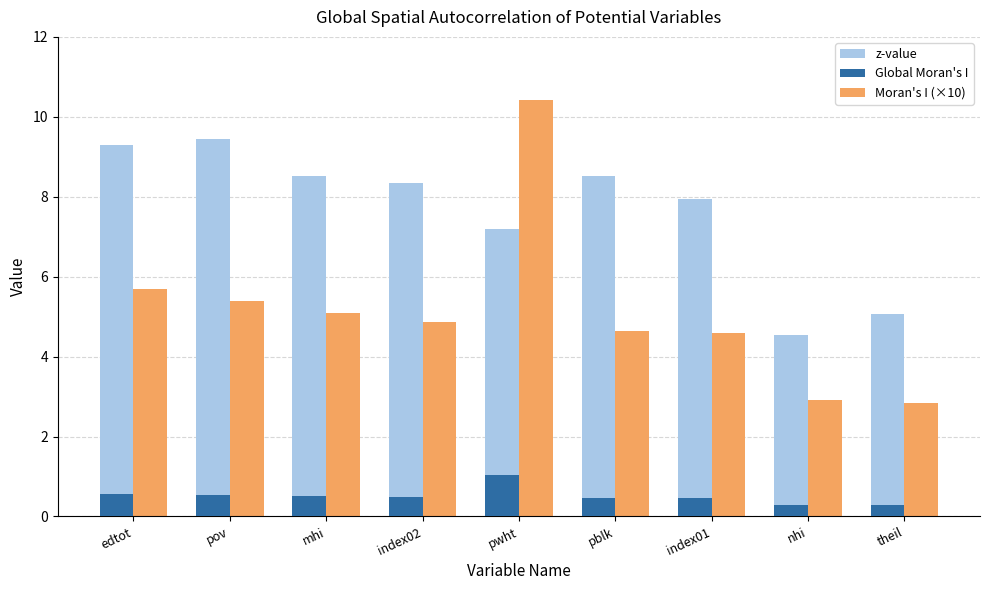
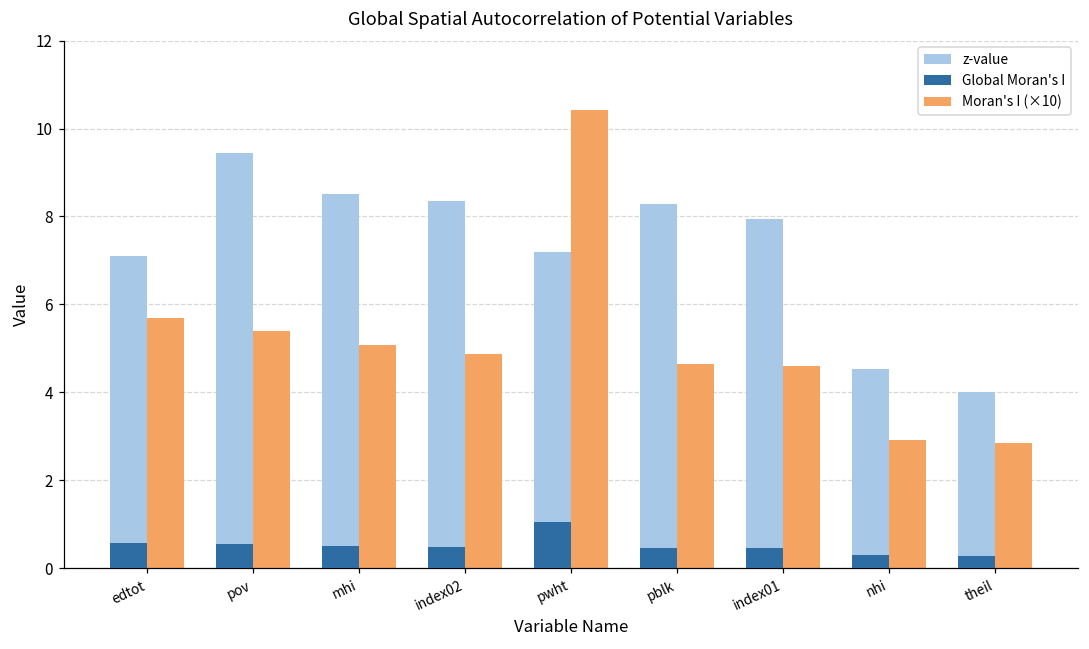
z-value, edtot: 9.3 -> 7.1
z-value, pblk: 8.5 -> 8.3
z-value, theil: 5.1 -> 4.0
